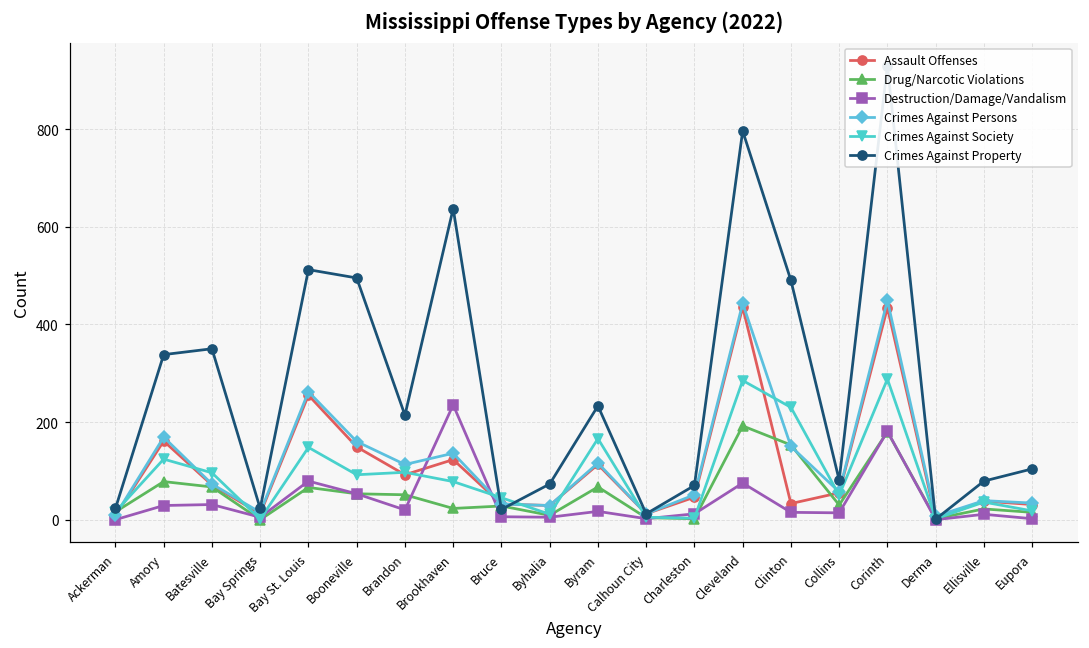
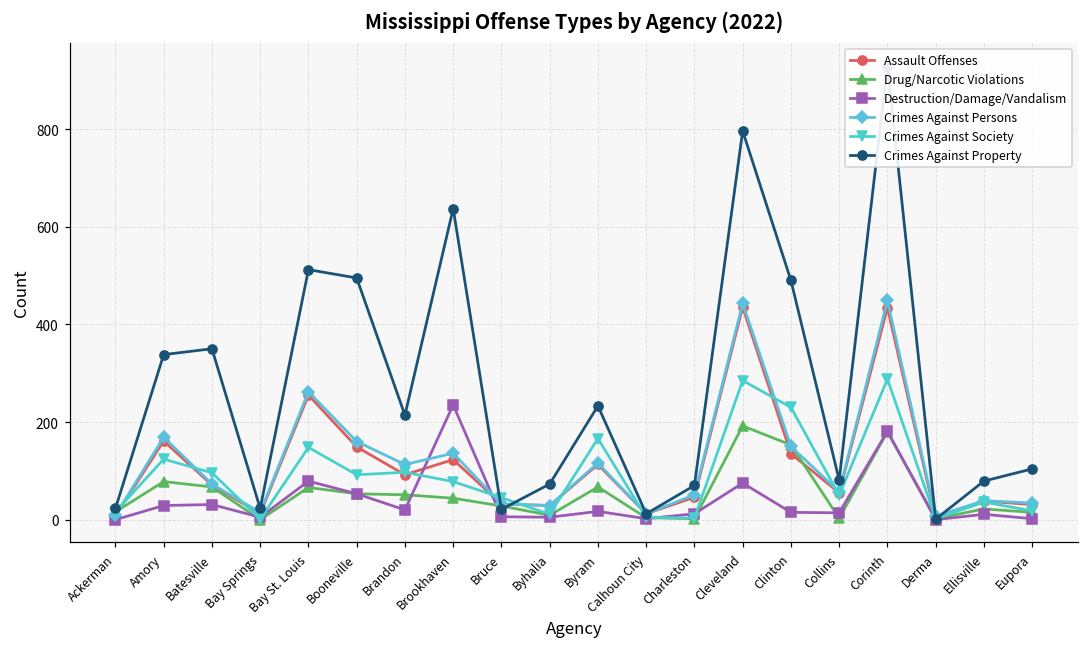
Drug/Narcotic Violations, Brookhaven: 20 -> 40
Assault Offenses, Clinton: 30 -> 140
Drug/Narcotic Violations, Collins: 30 -> 0
